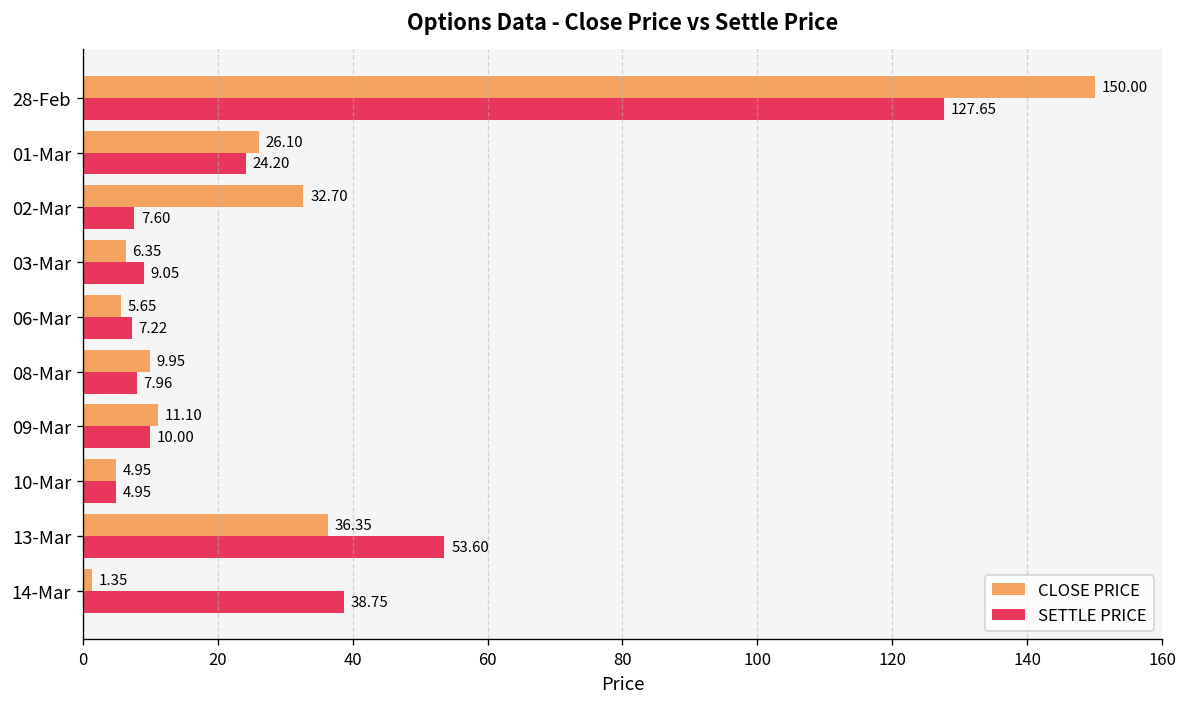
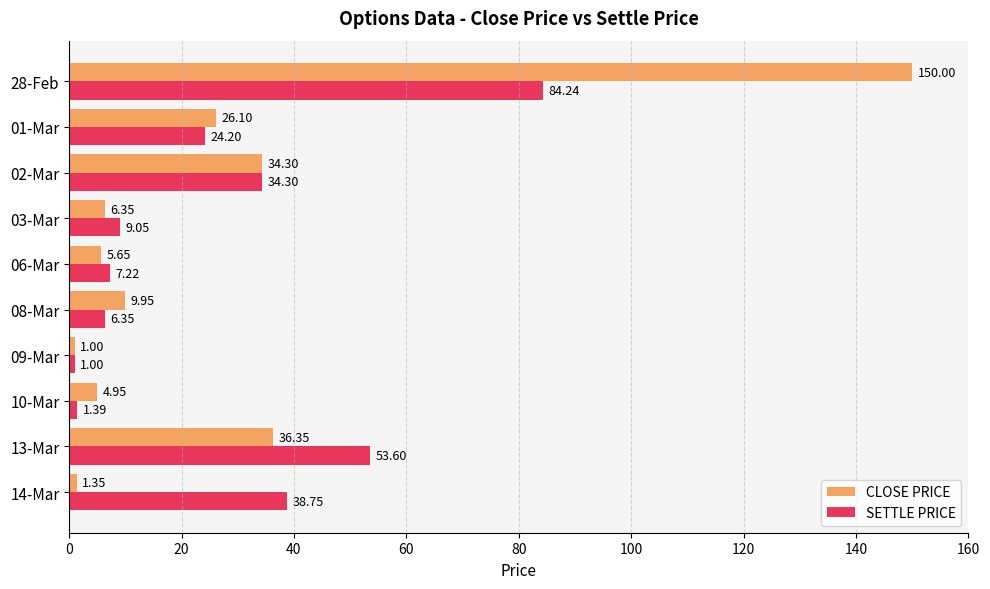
SETTLE PRICE, 28-Feb: 127.65 -> 84.24
CLOSE PRICE, 02-Mar: 32.70 -> 34.30
SETTLE PRICE, 02-Mar: 7.60 -> 34.30
SETTLE PRICE, 08-Mar: 7.96 -> 6.35
CLOSE PRICE, 09-Mar: 11.10 -> 1.00
SETTLE PRICE, 09-Mar: 10.00 -> 1.00
SETTLE PRICE, 10-Mar: 4.95 -> 1.39
